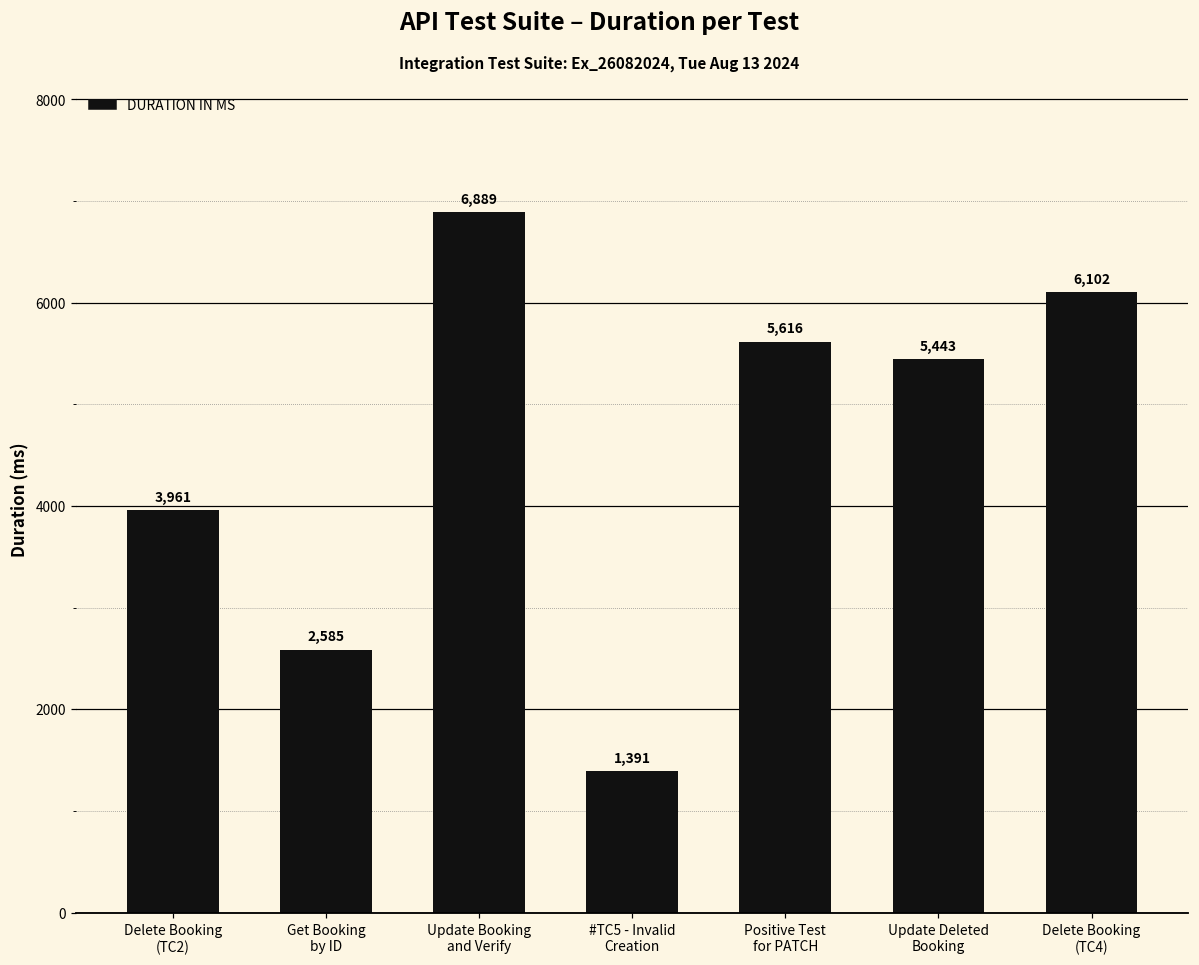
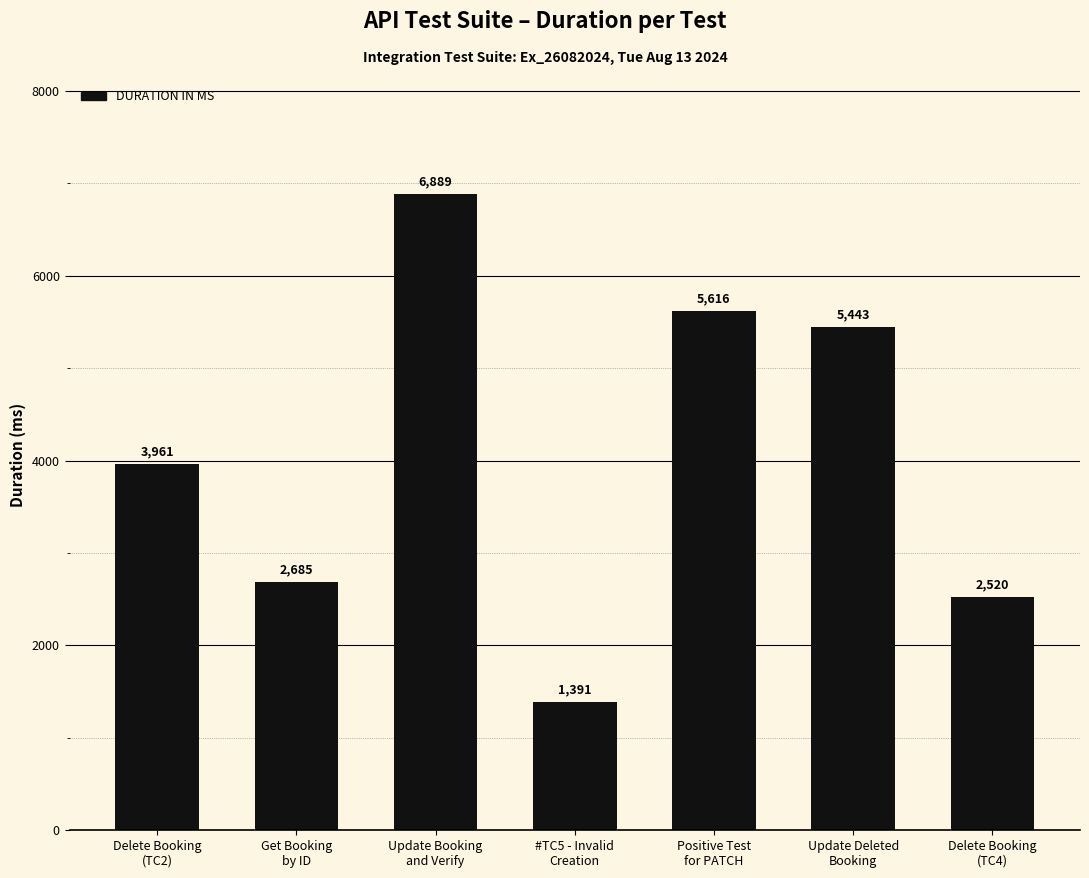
Get Booking by ID: 2,585 -> 2,685
Delete Booking (TC4): 6,102 -> 2,520
